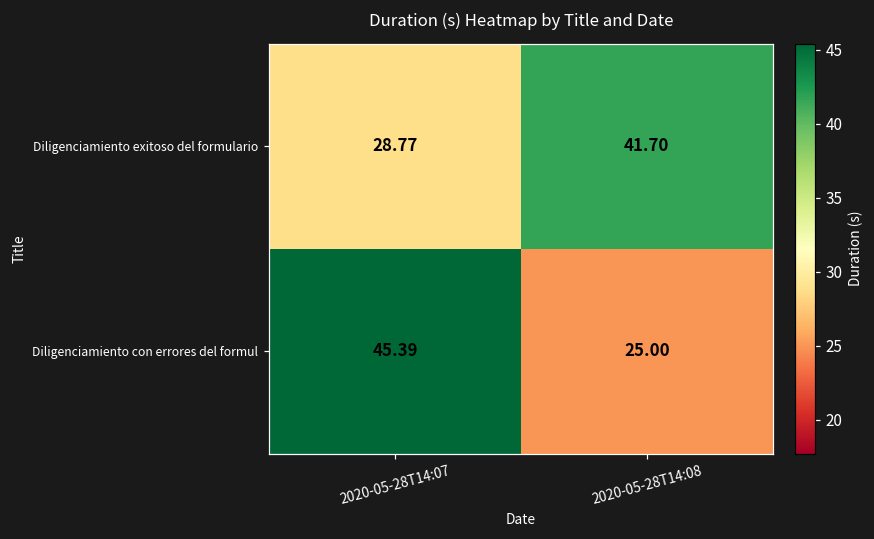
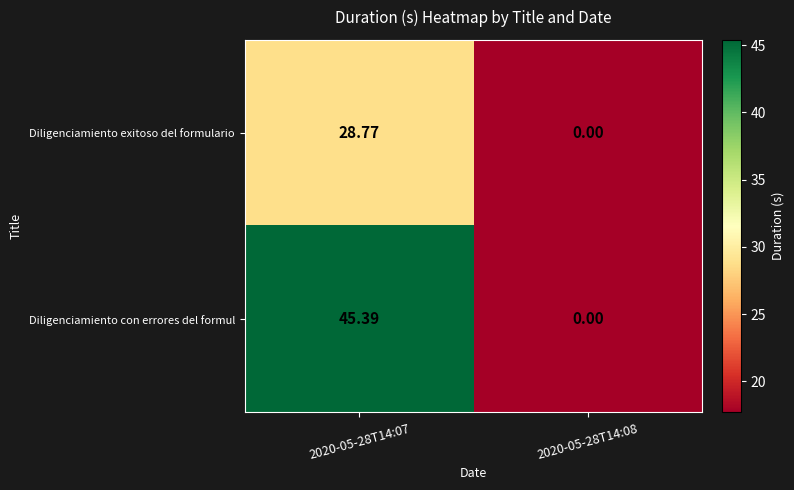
Diligenciamiento exitoso del formulario, 2020-05-28T14:08: 41.70 -> 0.00
Diligenciamiento con errores del formul, 2020-05-28T14:08: 25.00 -> 0.00
